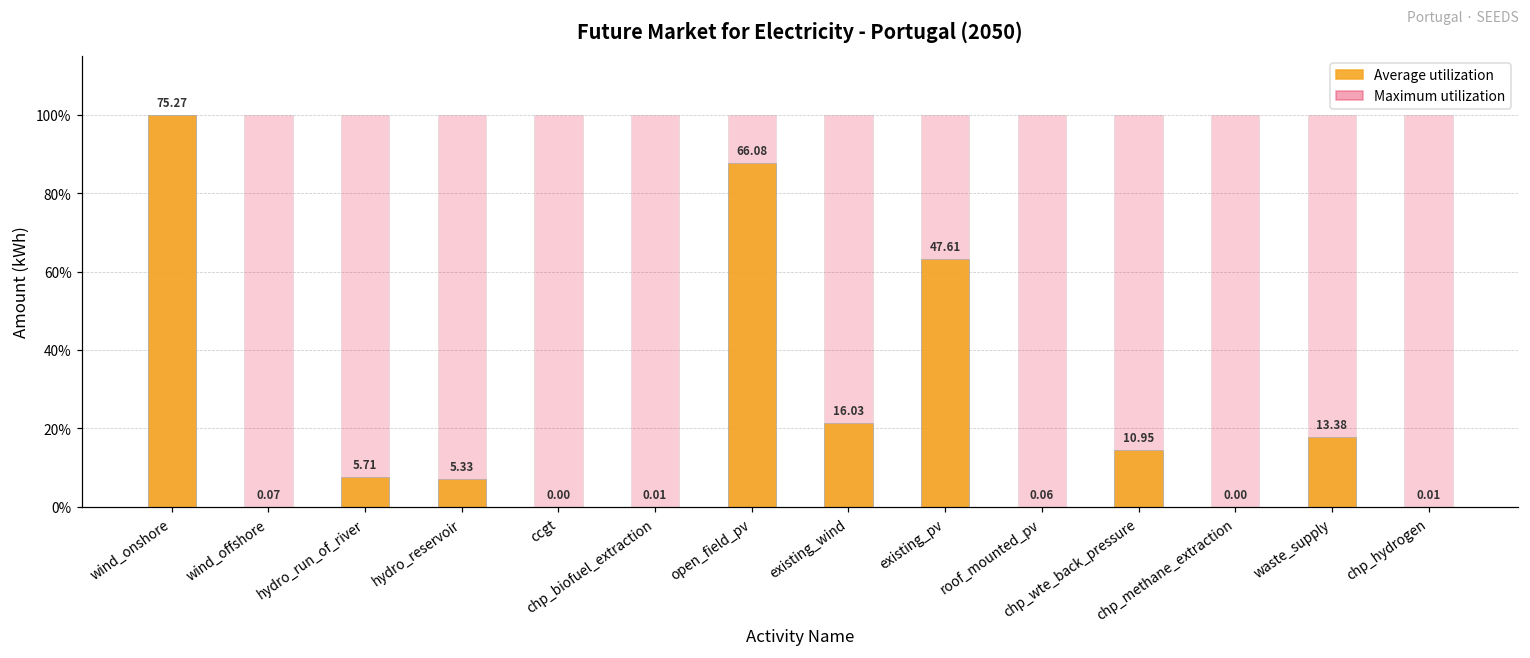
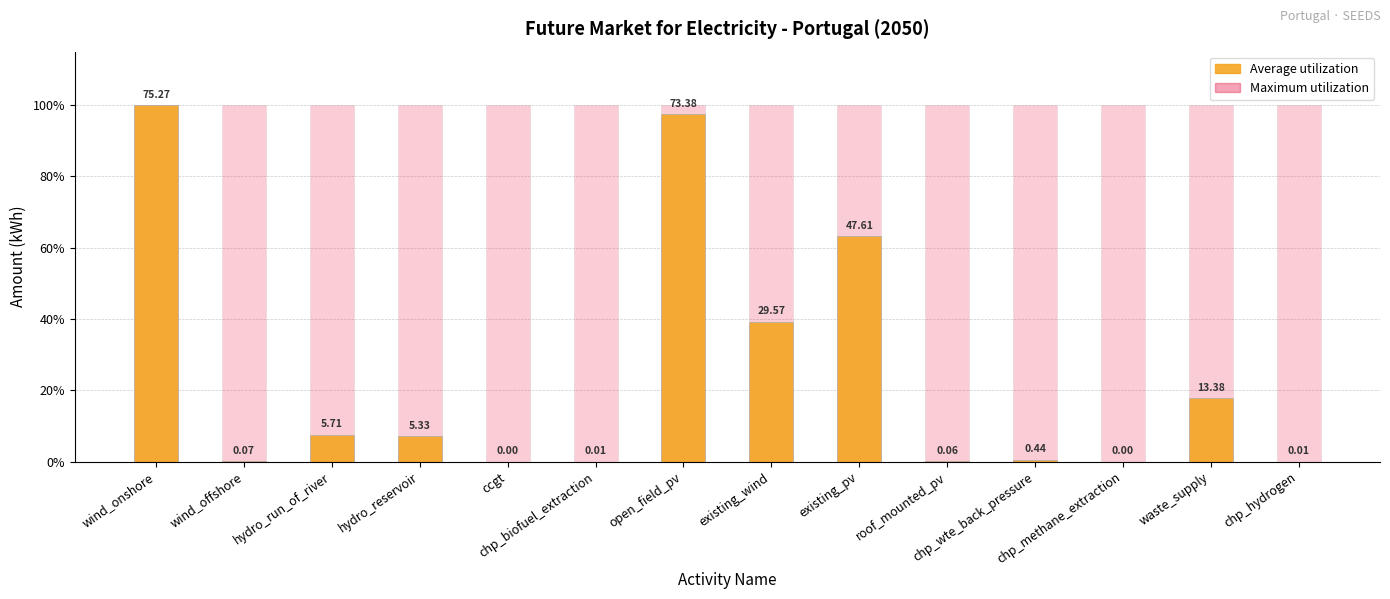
Average utilization, open_field_pv: 66.08 -> 73.38
Average utilization, existing_wind: 16.03 -> 29.57
Average utilization, chp_wte_back_pressure: 10.95 -> 0.44
